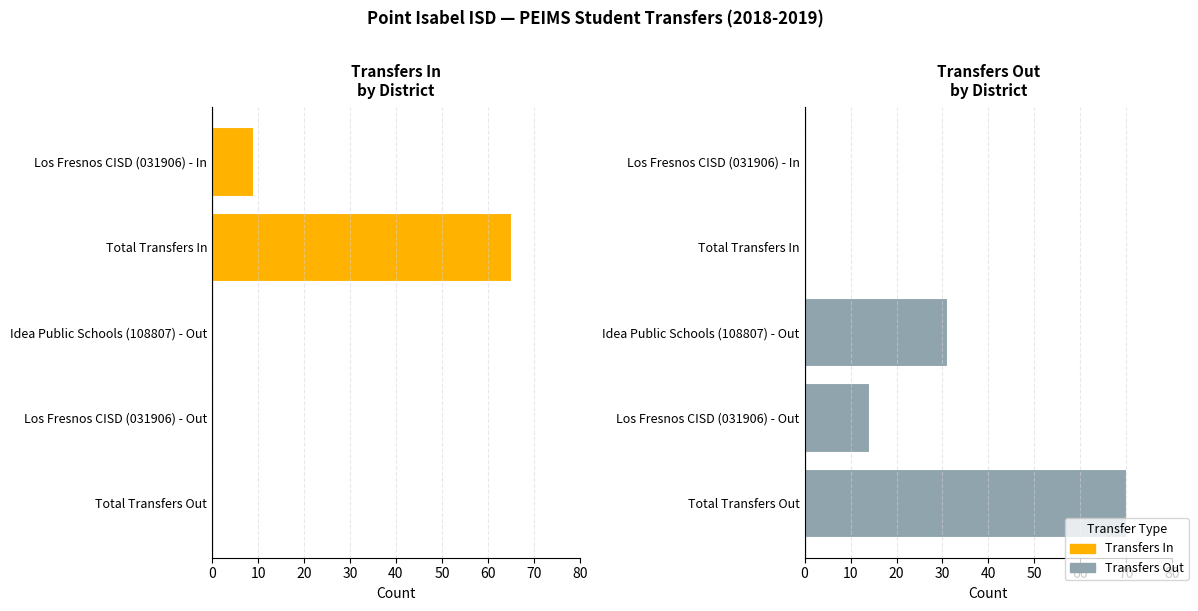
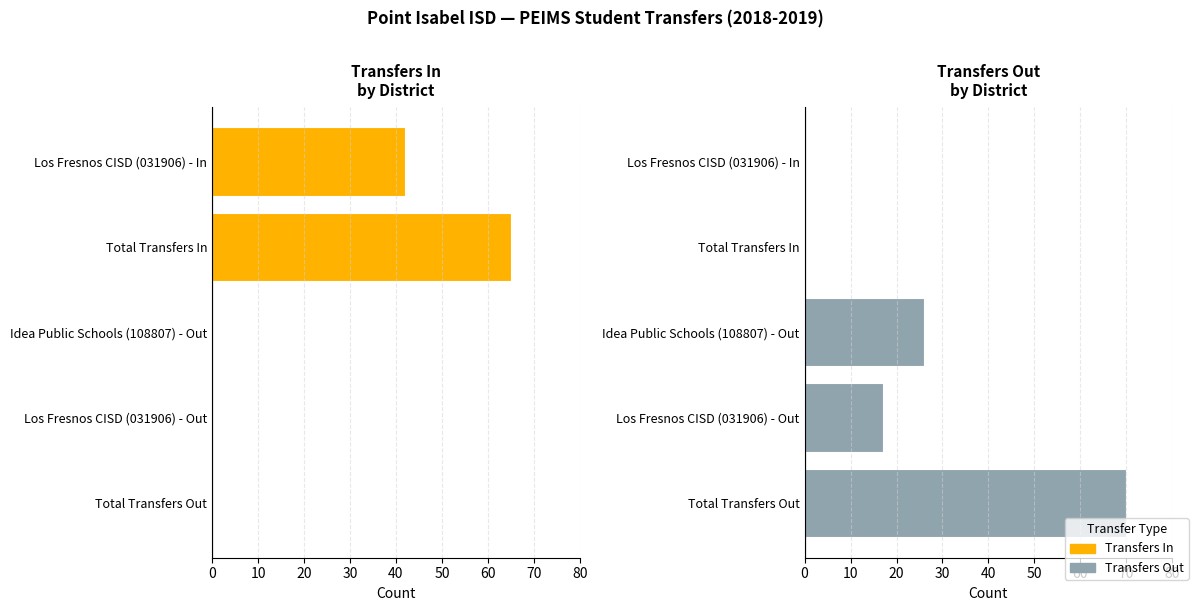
Transfers In by District, Los Fresnos CISD (031906) - In: 9 -> 42
Transfers Out by District, Idea Public Schools (108807) - Out: 31 -> 26
Transfers Out by District, Los Fresnos CISD (031906) - Out: 14 -> 17
